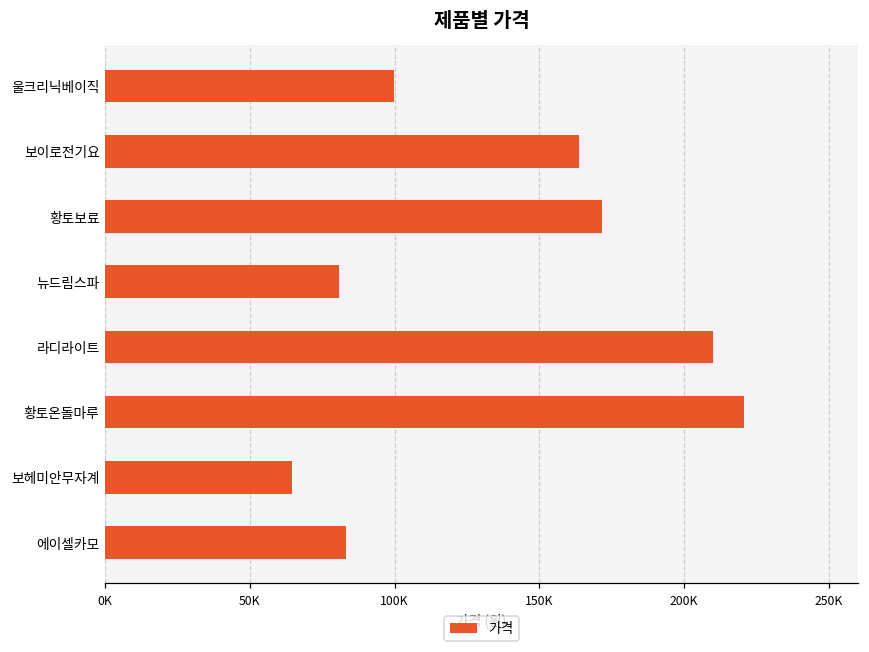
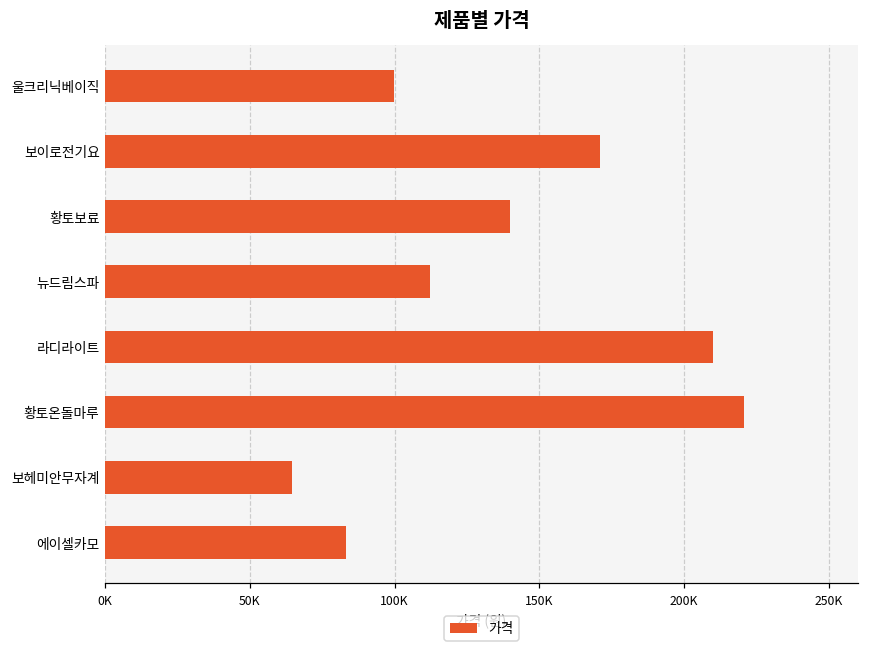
보이로전기요: 164000 -> 171000
황토보료: 172000 -> 140000
뉴드림스파: 81000 -> 112000
